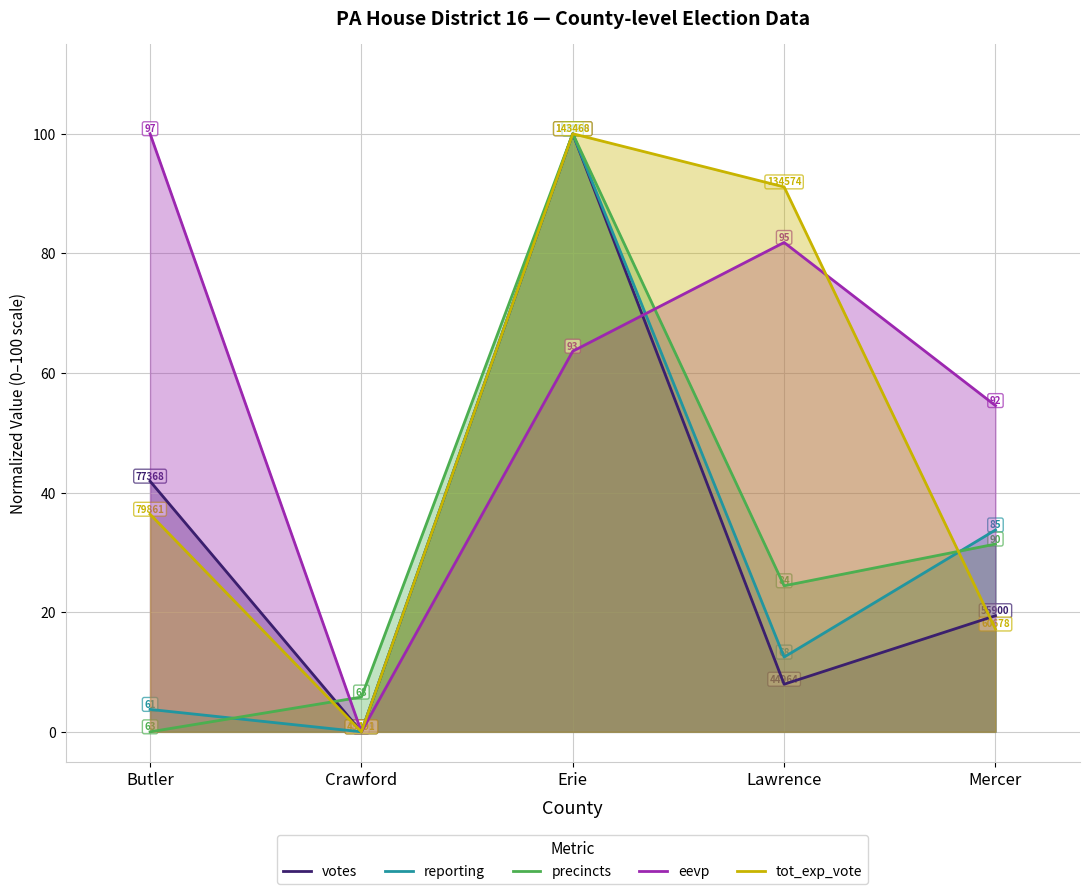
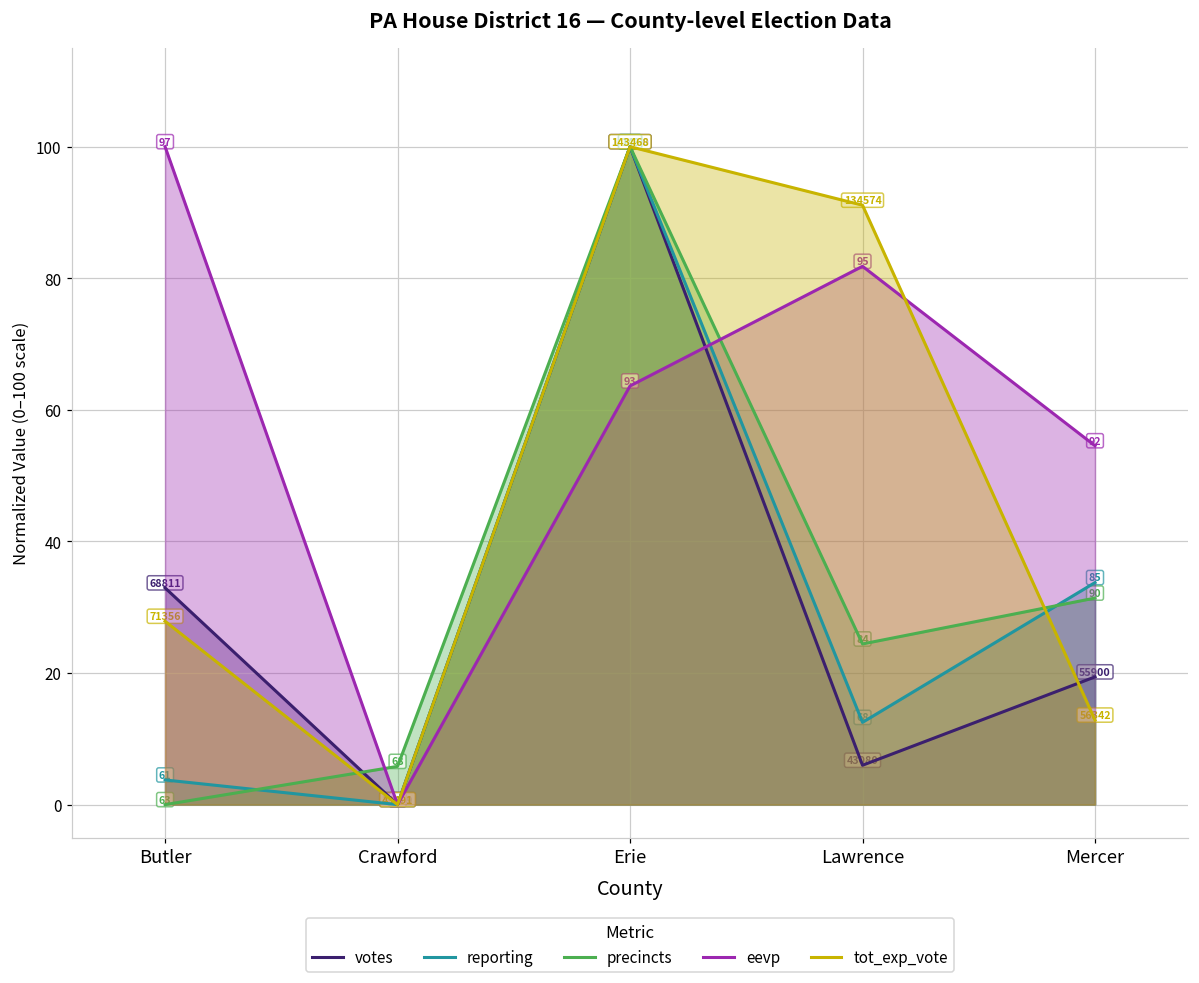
votes, Butler: 77368 -> 68811
tot_exp_vote, Butler: 79861 -> 71356
votes, Lawrence: 44964 -> 43080
tot_exp_vote, Mercer: 60678 -> 56342
